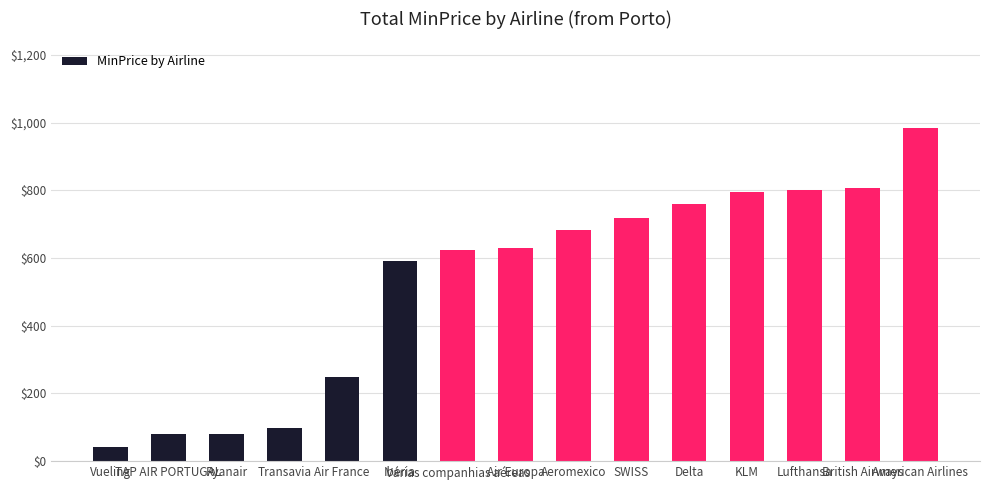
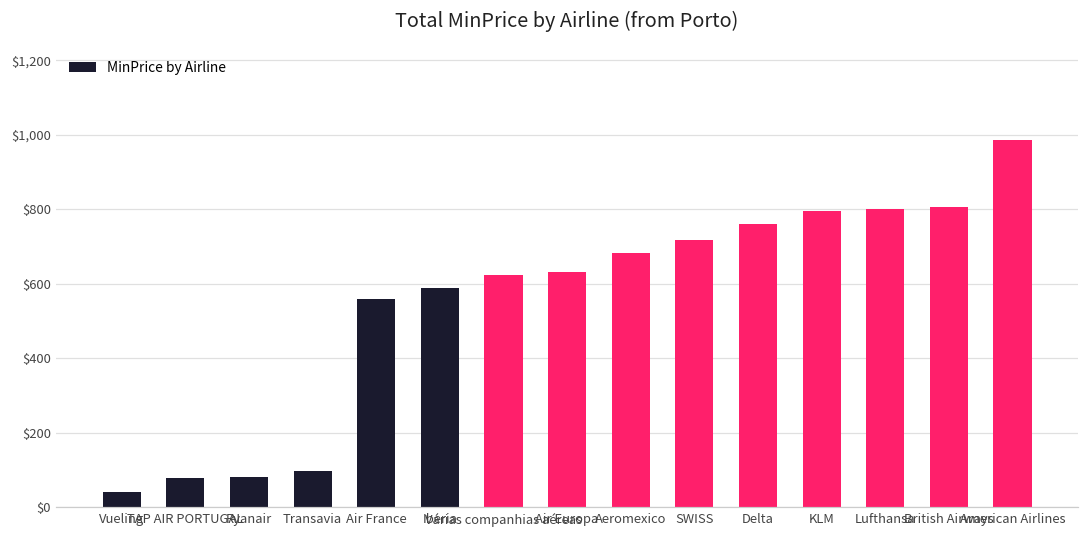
Air France: $250 -> $560
